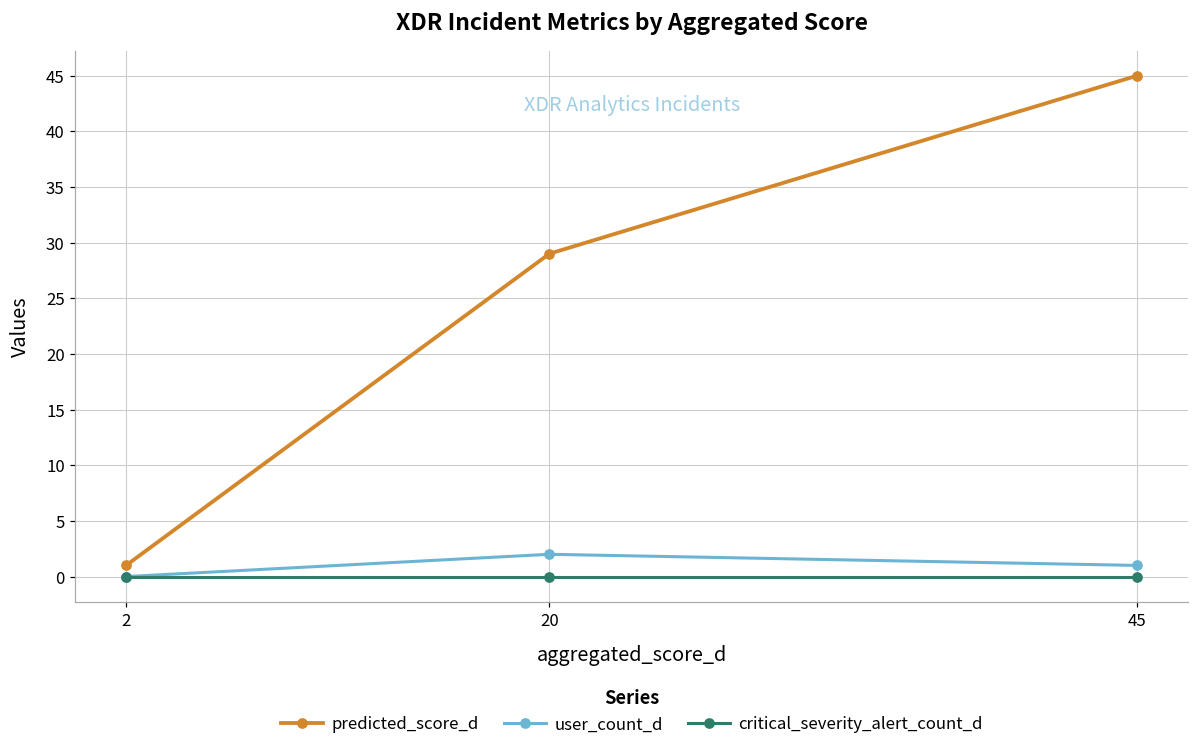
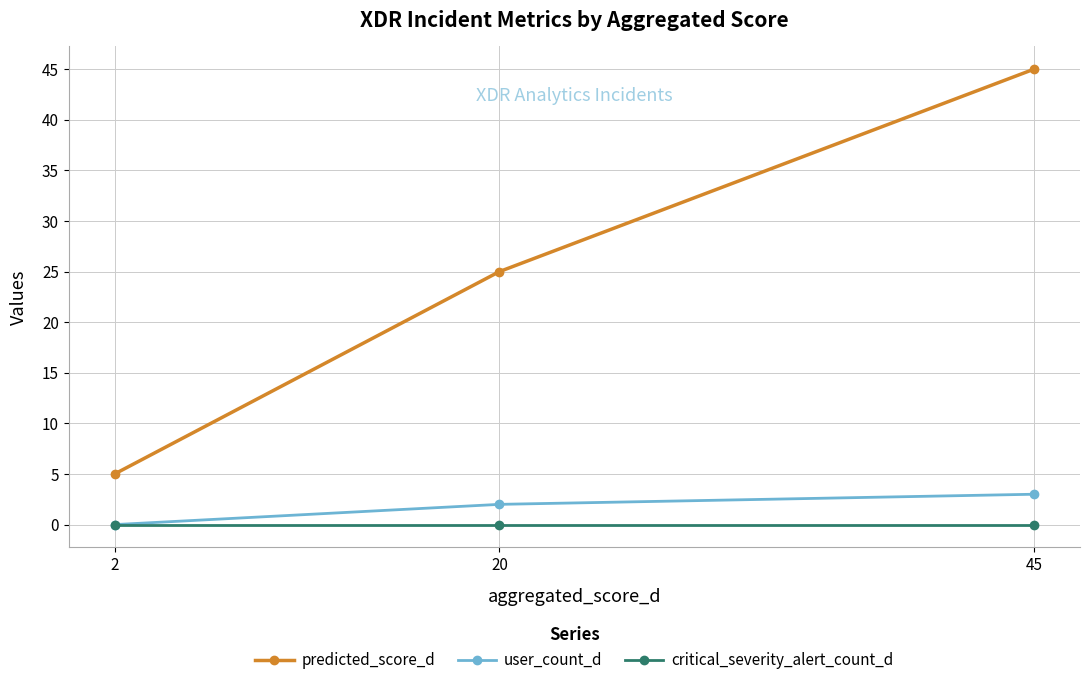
predicted_score_d, 2: 1 -> 5
predicted_score_d, 20: 29 -> 25
user_count_d, 45: 1 -> 3
